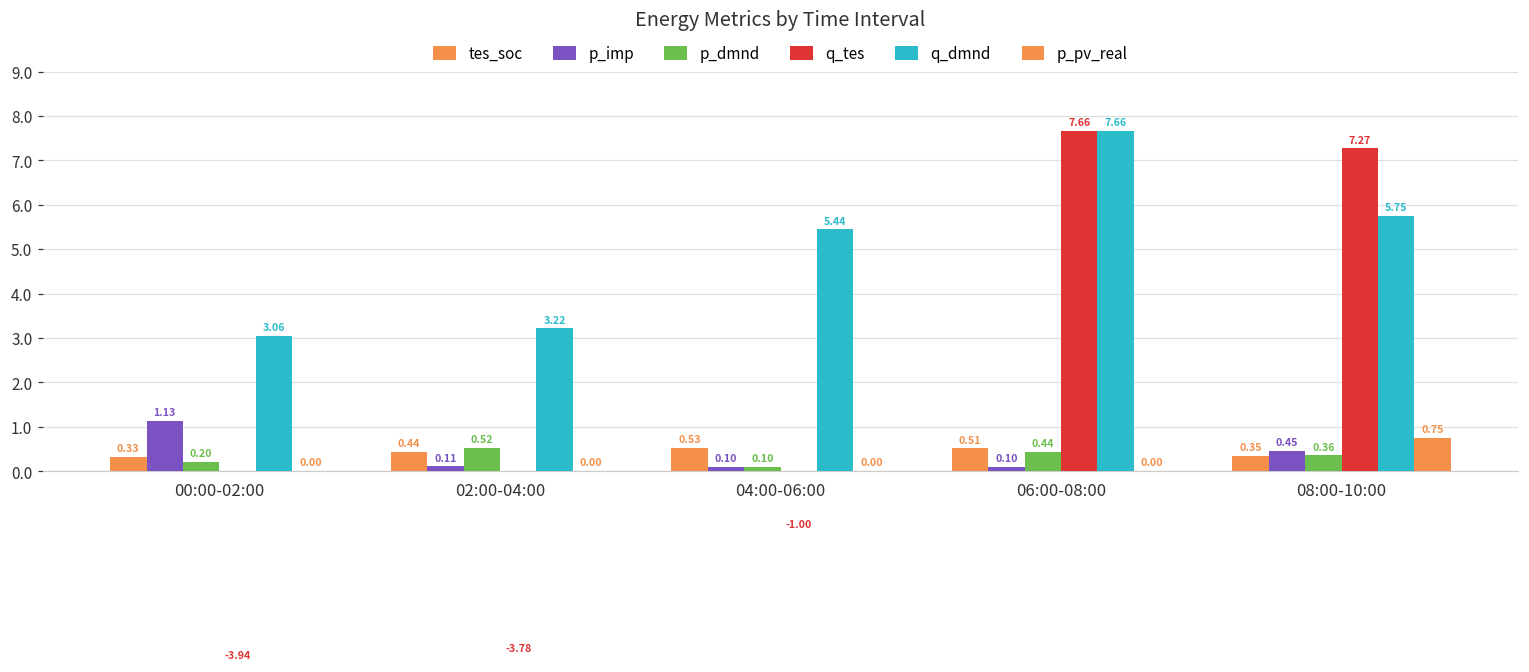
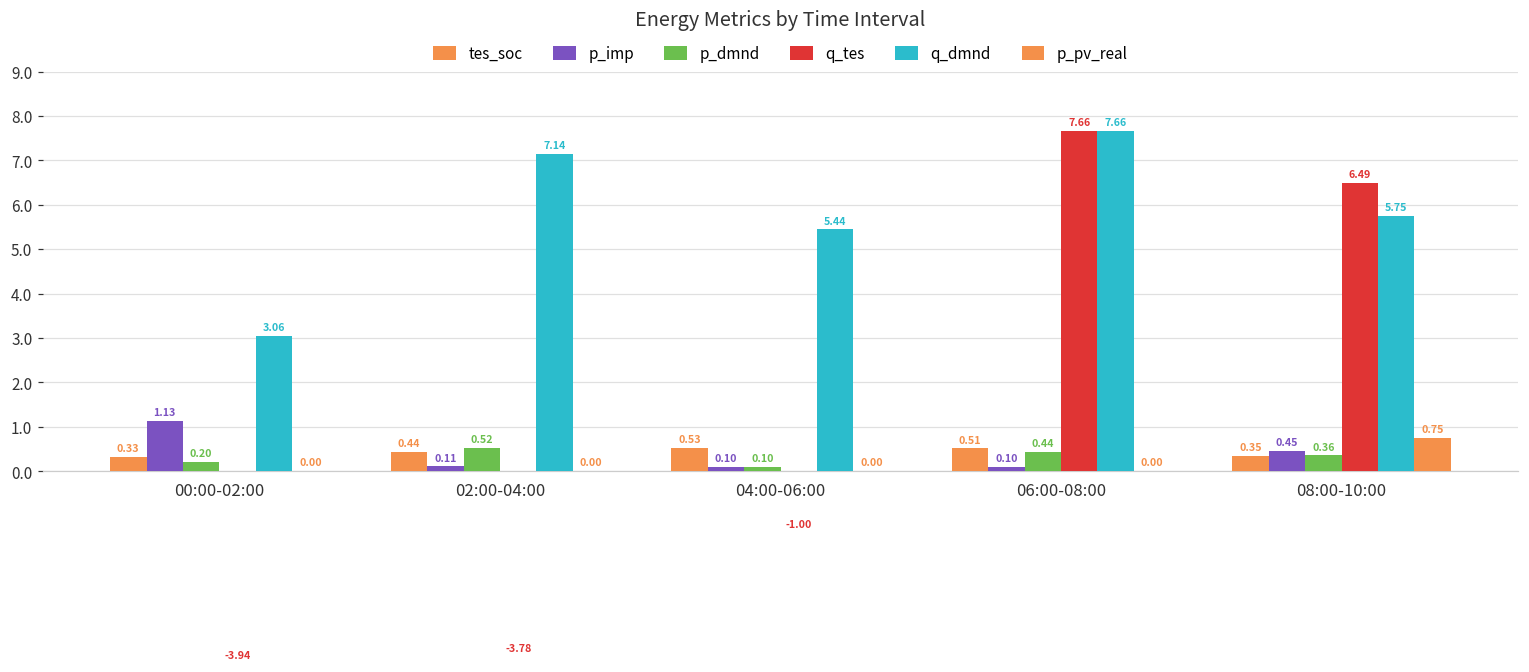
q_dmnd, 02:00-04:00: 3.22 -> 7.14
q_tes, 08:00-10:00: 7.27 -> 6.49
